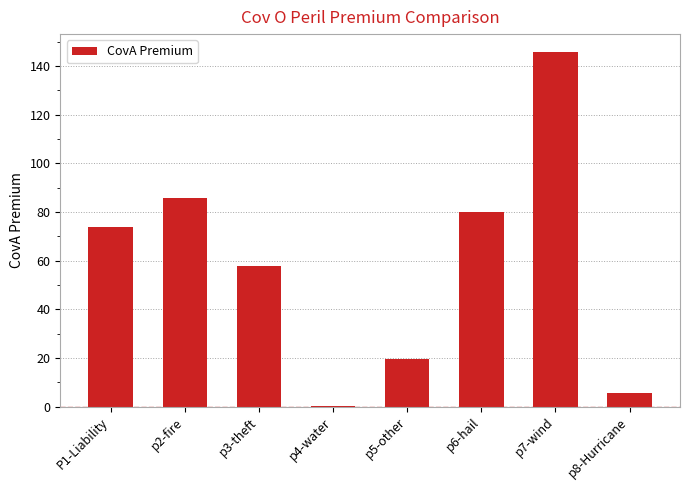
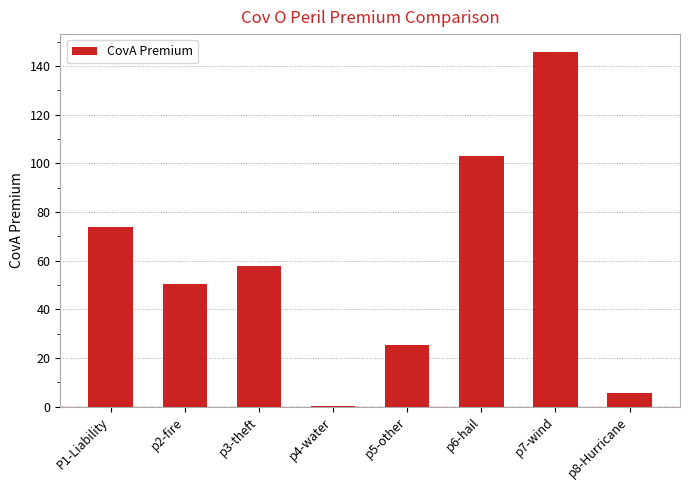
p2-fire: 86 -> 50
p5-other: 20 -> 25
p6-hail: 80 -> 103
